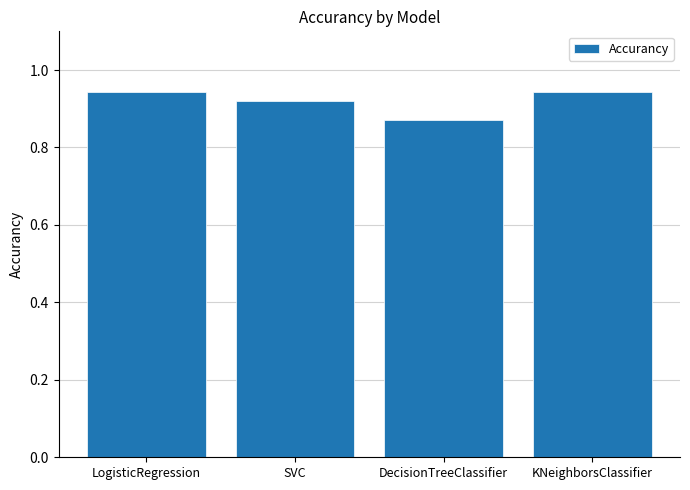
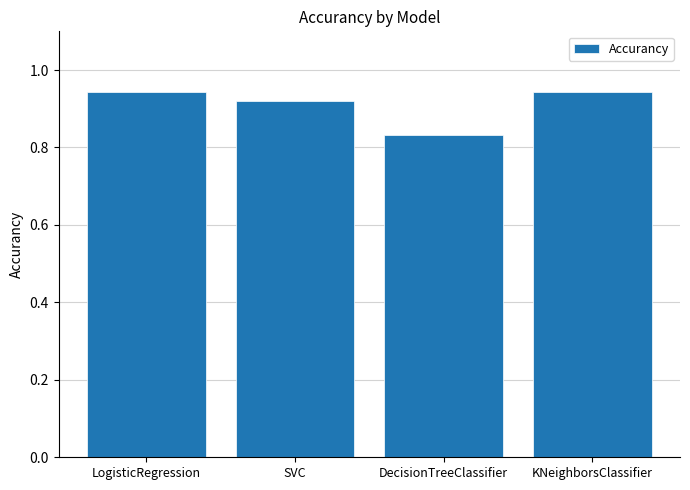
DecisionTreeClassifier: 0.87 -> 0.83
